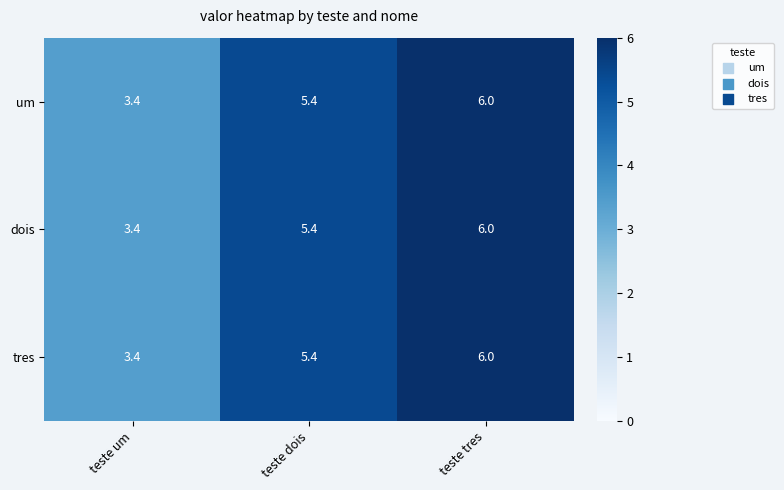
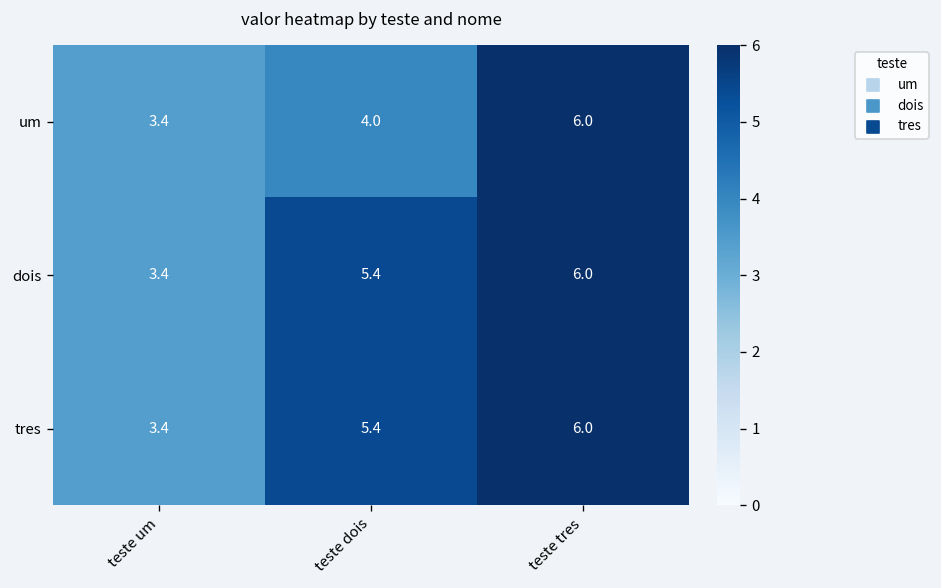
um, teste dois: 5.4 -> 4.0
